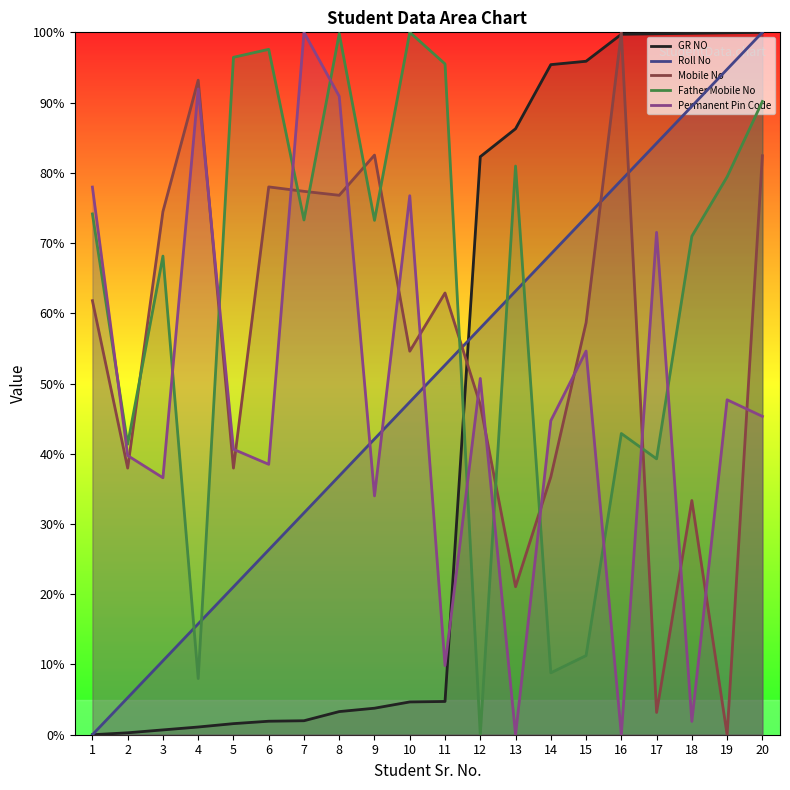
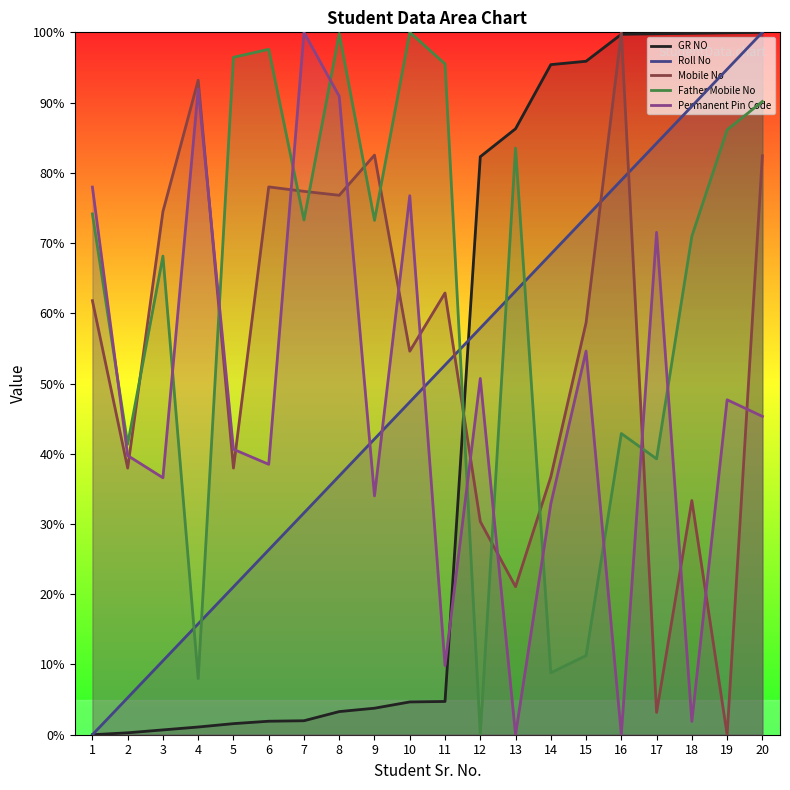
Mobile No, 12: 47% -> 30%
Father Mobile No, 13: 81% -> 84%
Permanent Pin Code, 14: 45% -> 33%
Father Mobile No, 19: 79% -> 86%
